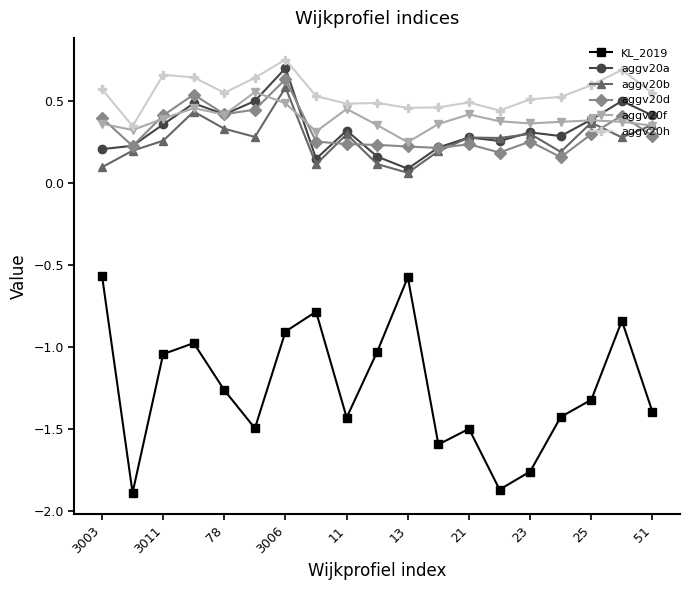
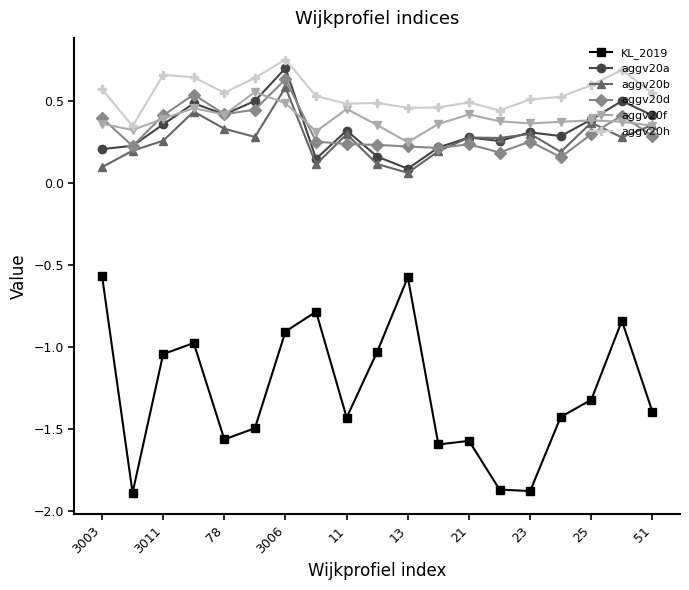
KL_2019, 78: -1.26 -> -1.56
KL_2019, 21: -1.50 -> -1.57
KL_2019, 23: -1.76 -> -1.88
